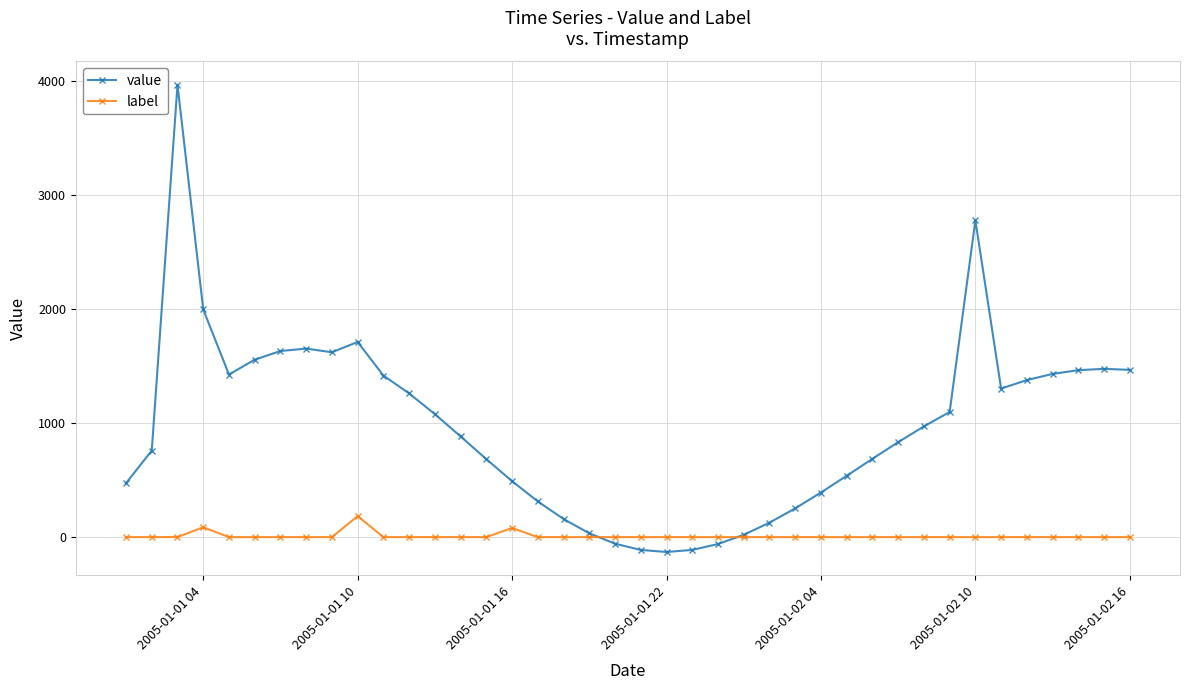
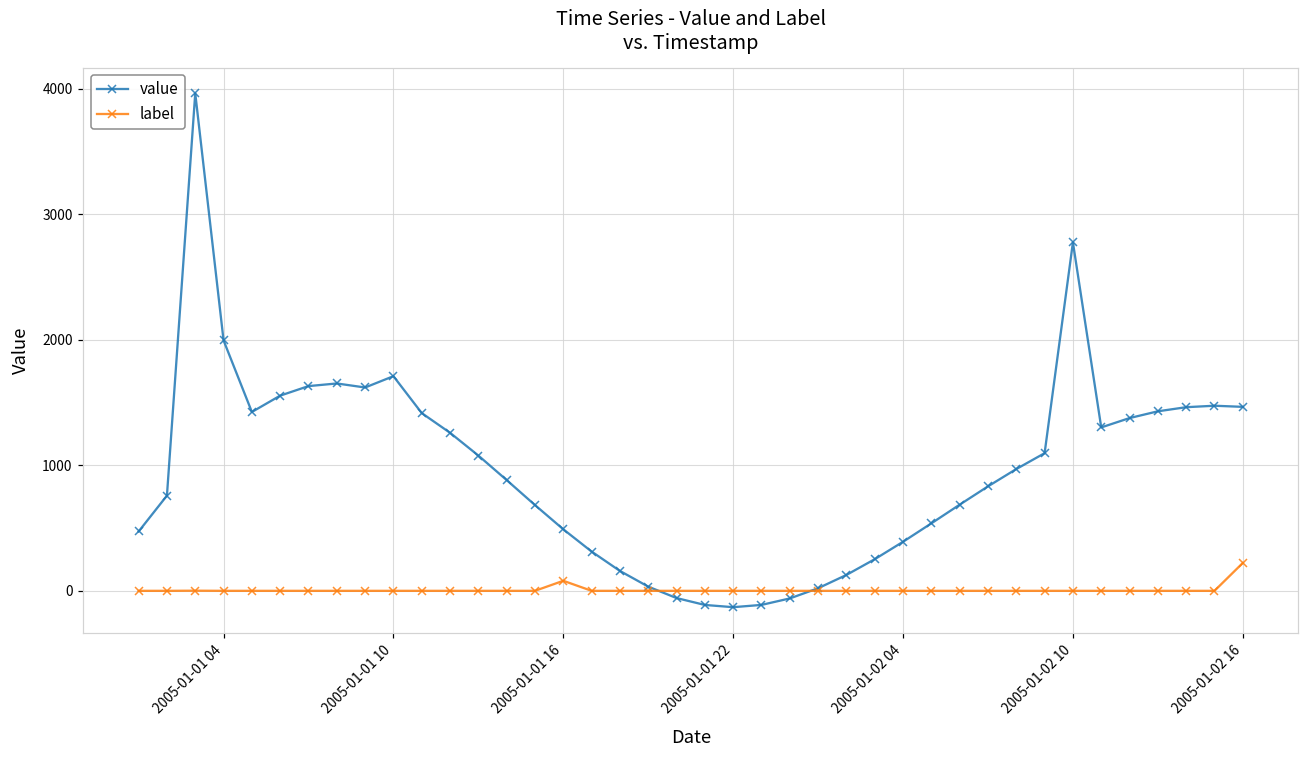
label, 2005-01-01 04: 90 -> 0
label, 2005-01-01 10: 180 -> 0
label, 2005-01-02 16: 0 -> 220
